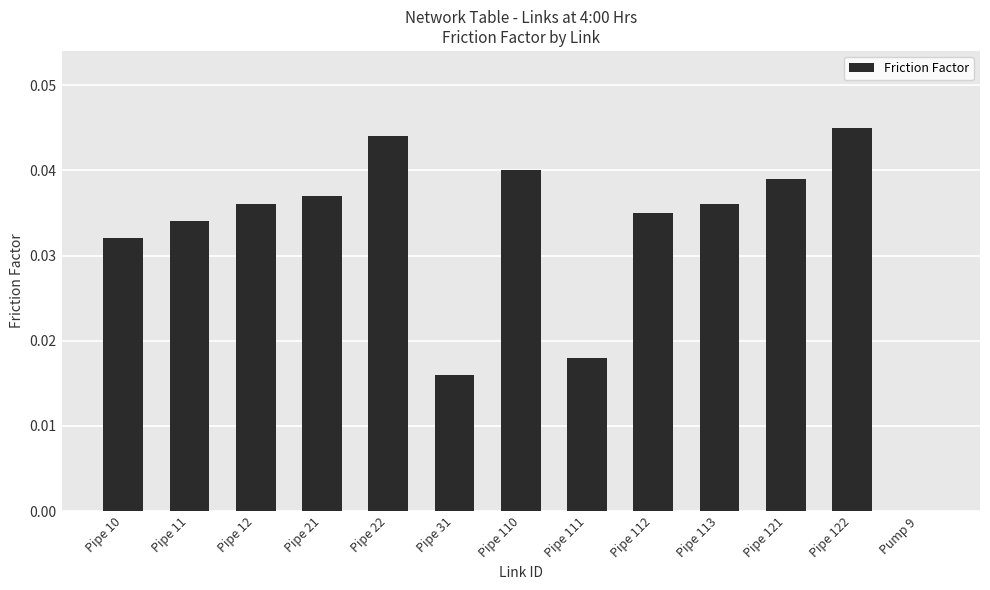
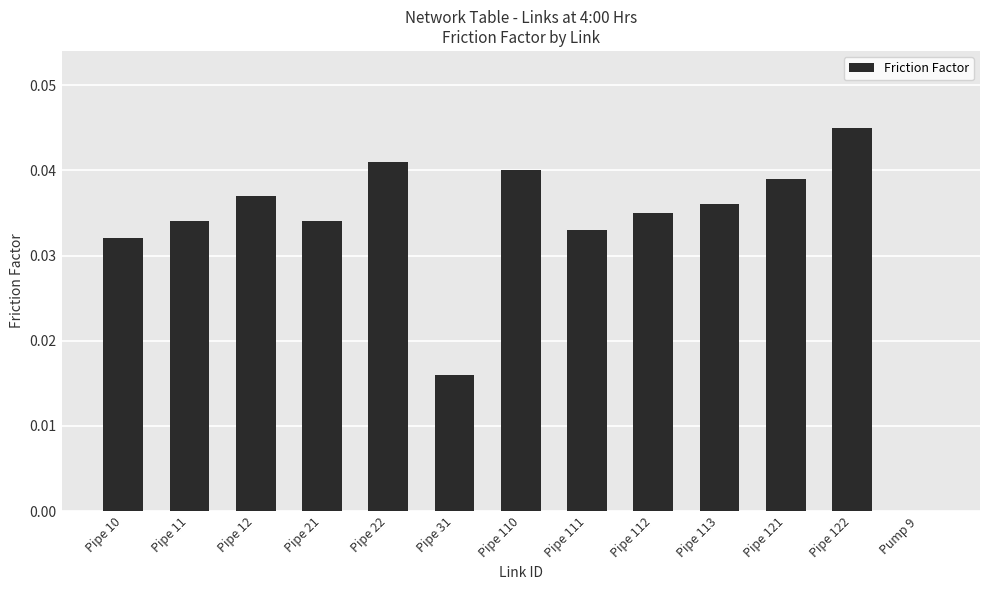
Pipe 12: 0.036 -> 0.037
Pipe 21: 0.037 -> 0.034
Pipe 22: 0.044 -> 0.041
Pipe 111: 0.018 -> 0.033
